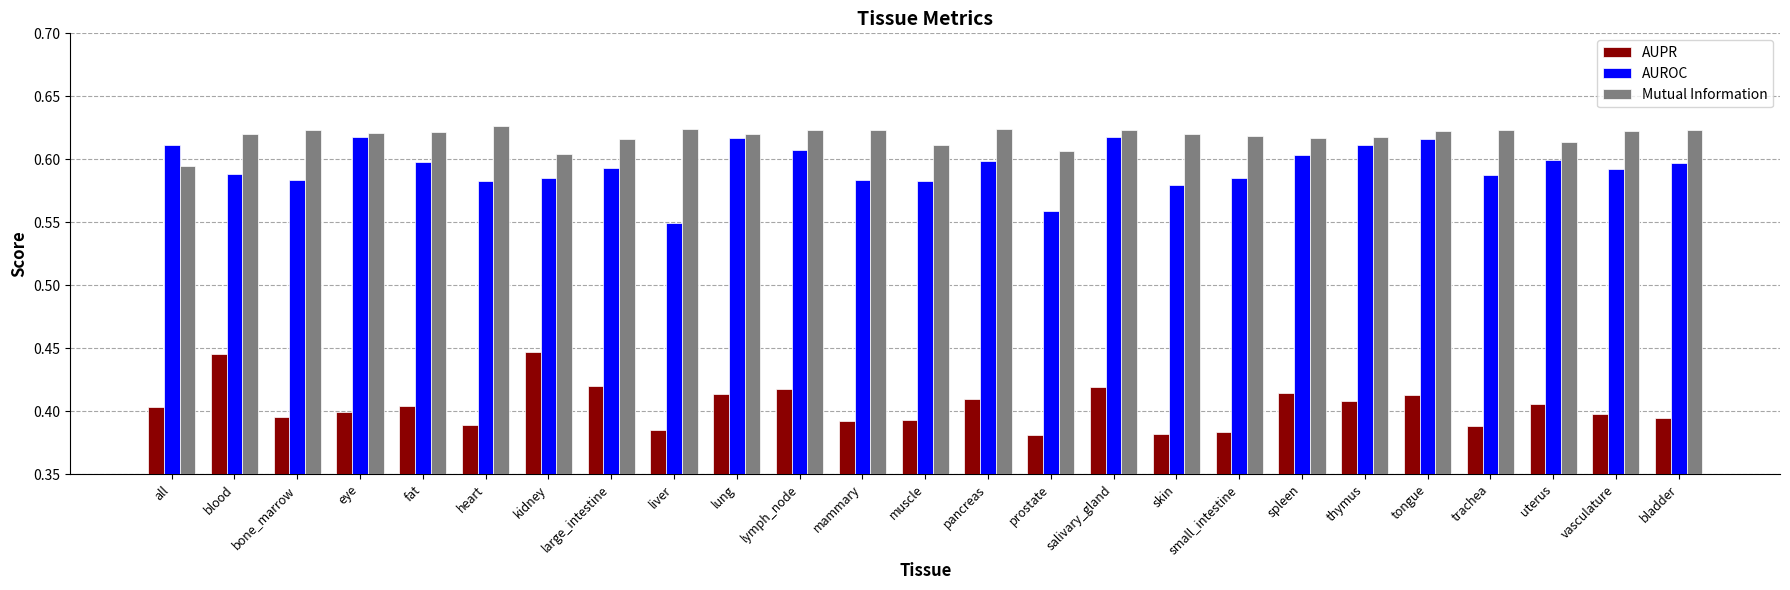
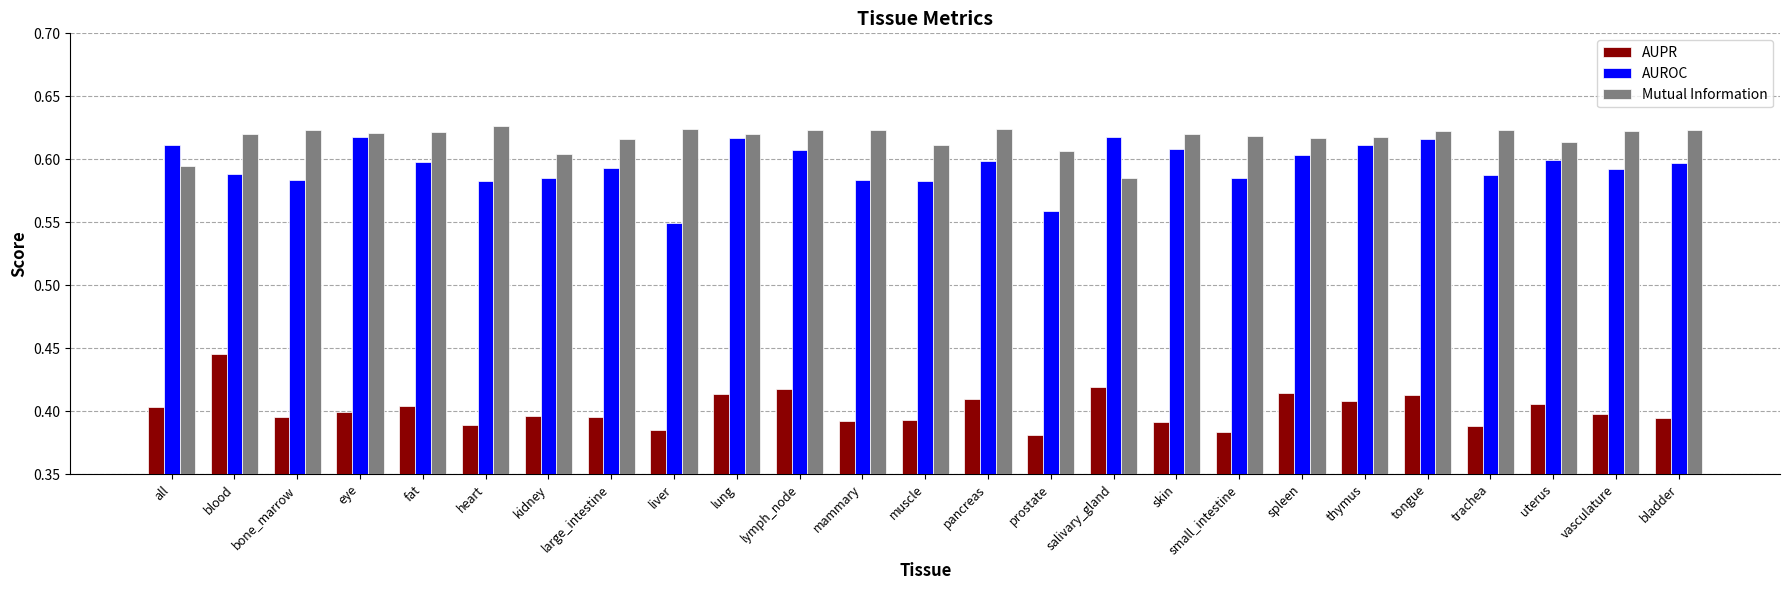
AUPR, kidney: 0.447 -> 0.396
AUPR, large_intestine: 0.420 -> 0.395
Mutual Information, salivary_gland: 0.623 -> 0.585
AUPR, skin: 0.382 -> 0.392
AUROC, skin: 0.579 -> 0.608
